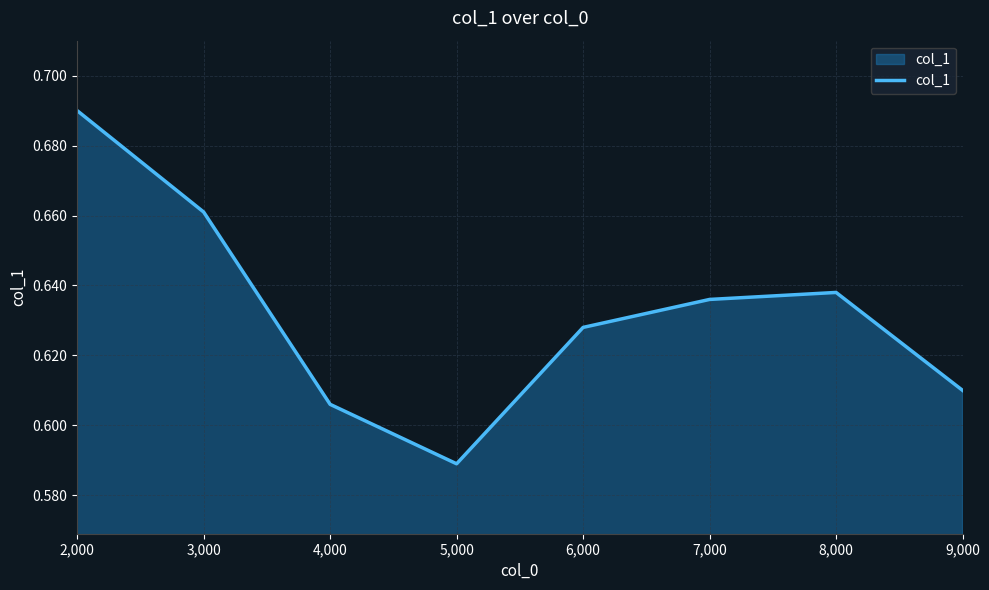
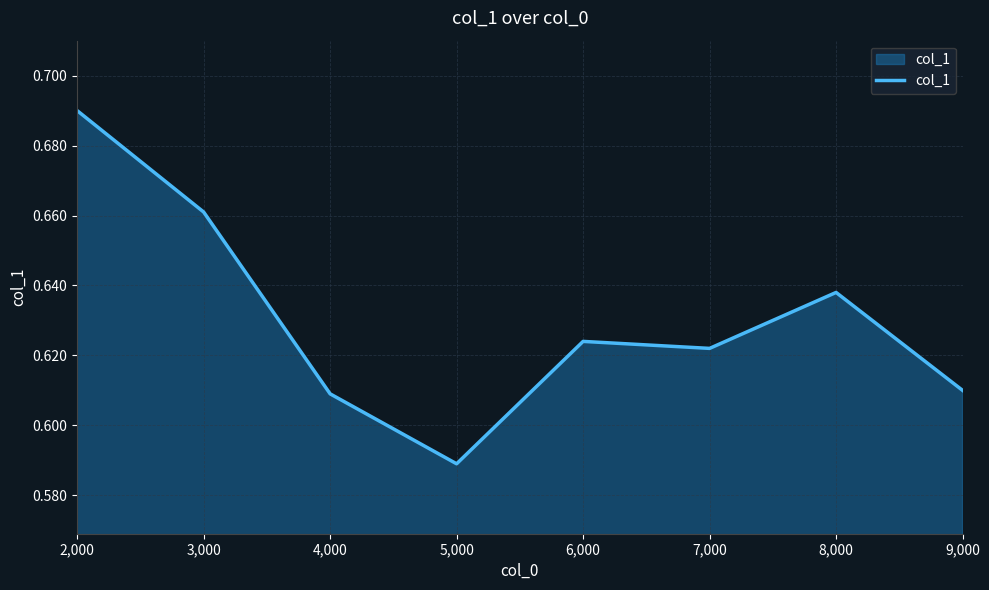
4,000: 0.606 -> 0.609
6,000: 0.628 -> 0.624
7,000: 0.636 -> 0.622
